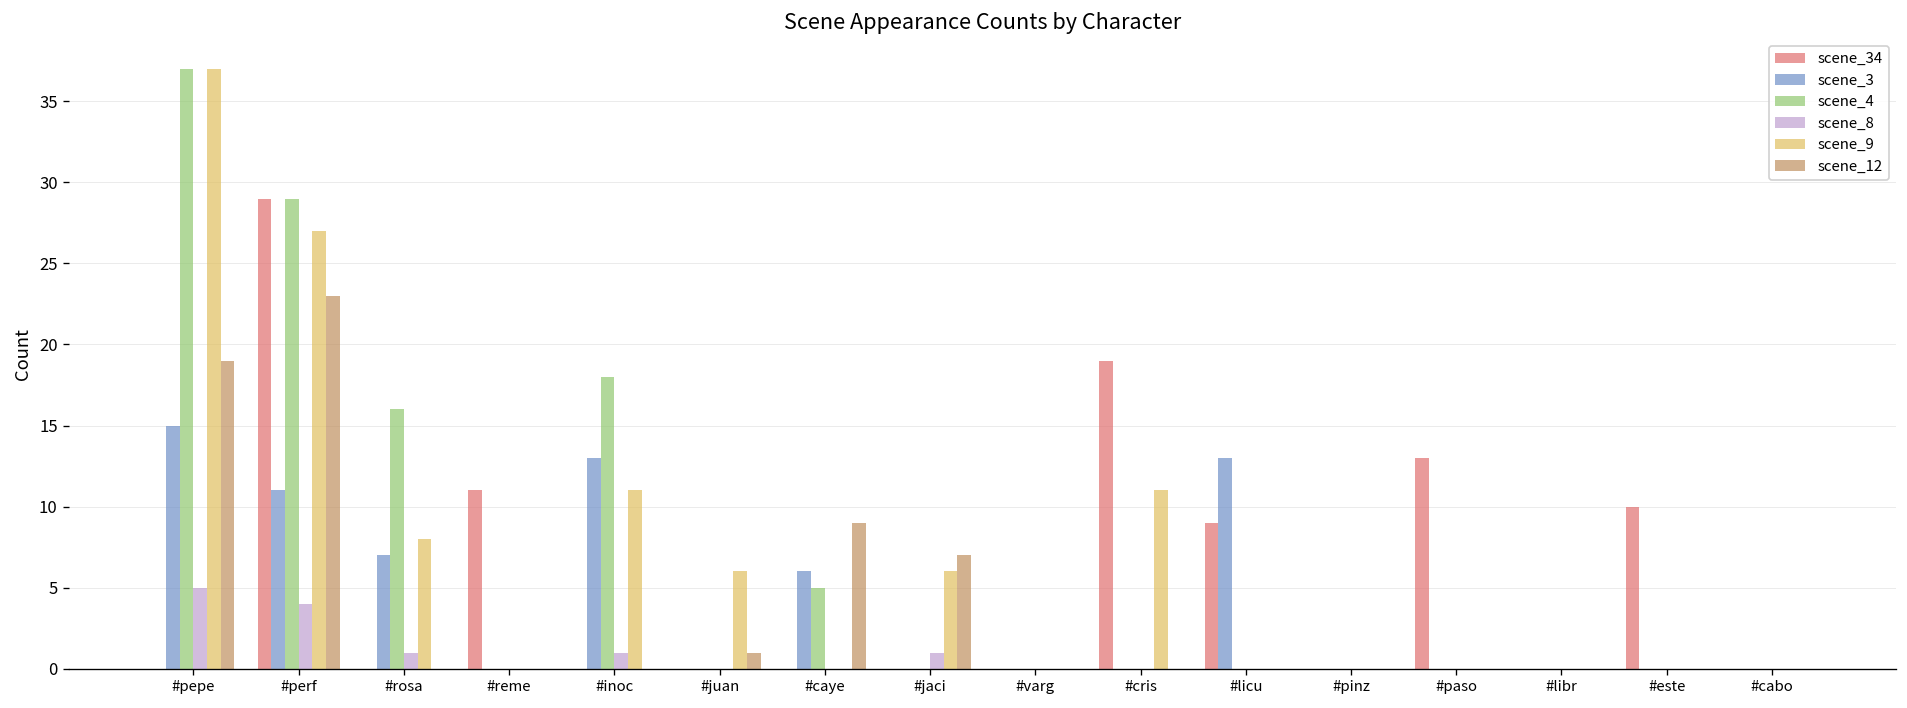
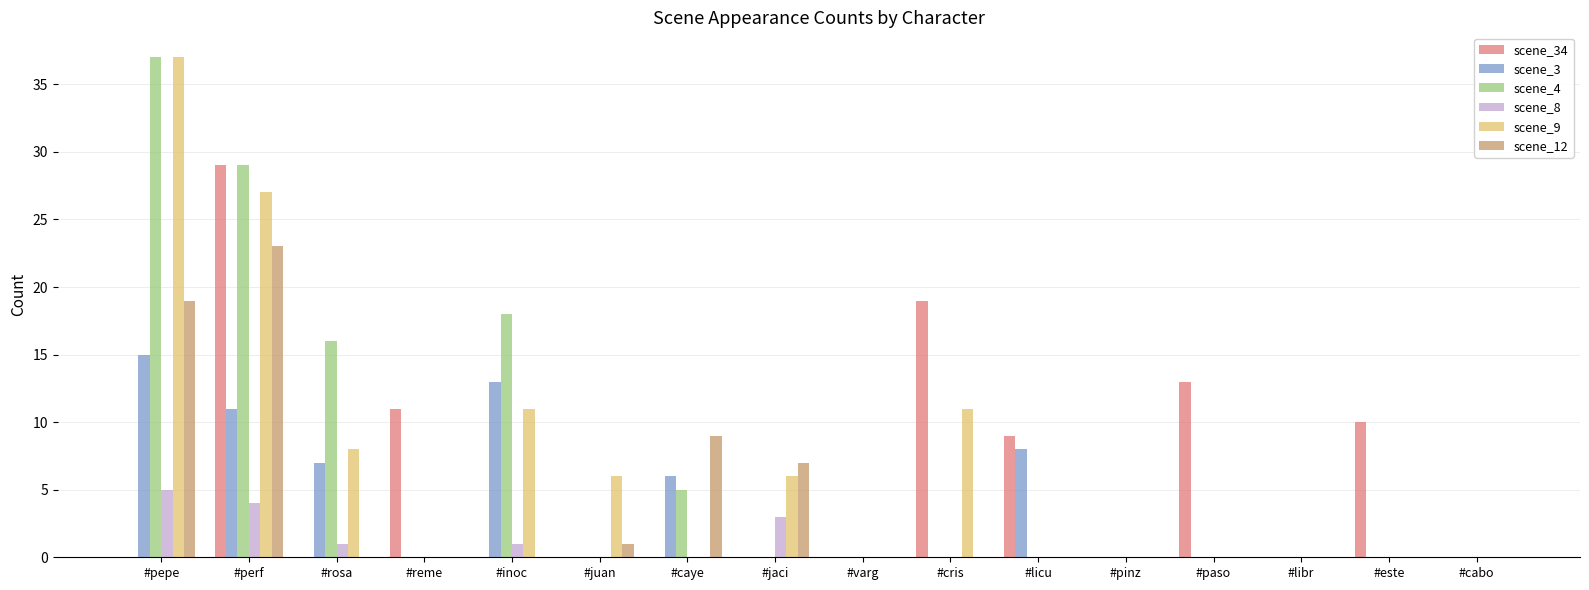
scene_8, #jaci: 1 -> 3
scene_3, #licu: 13 -> 8
